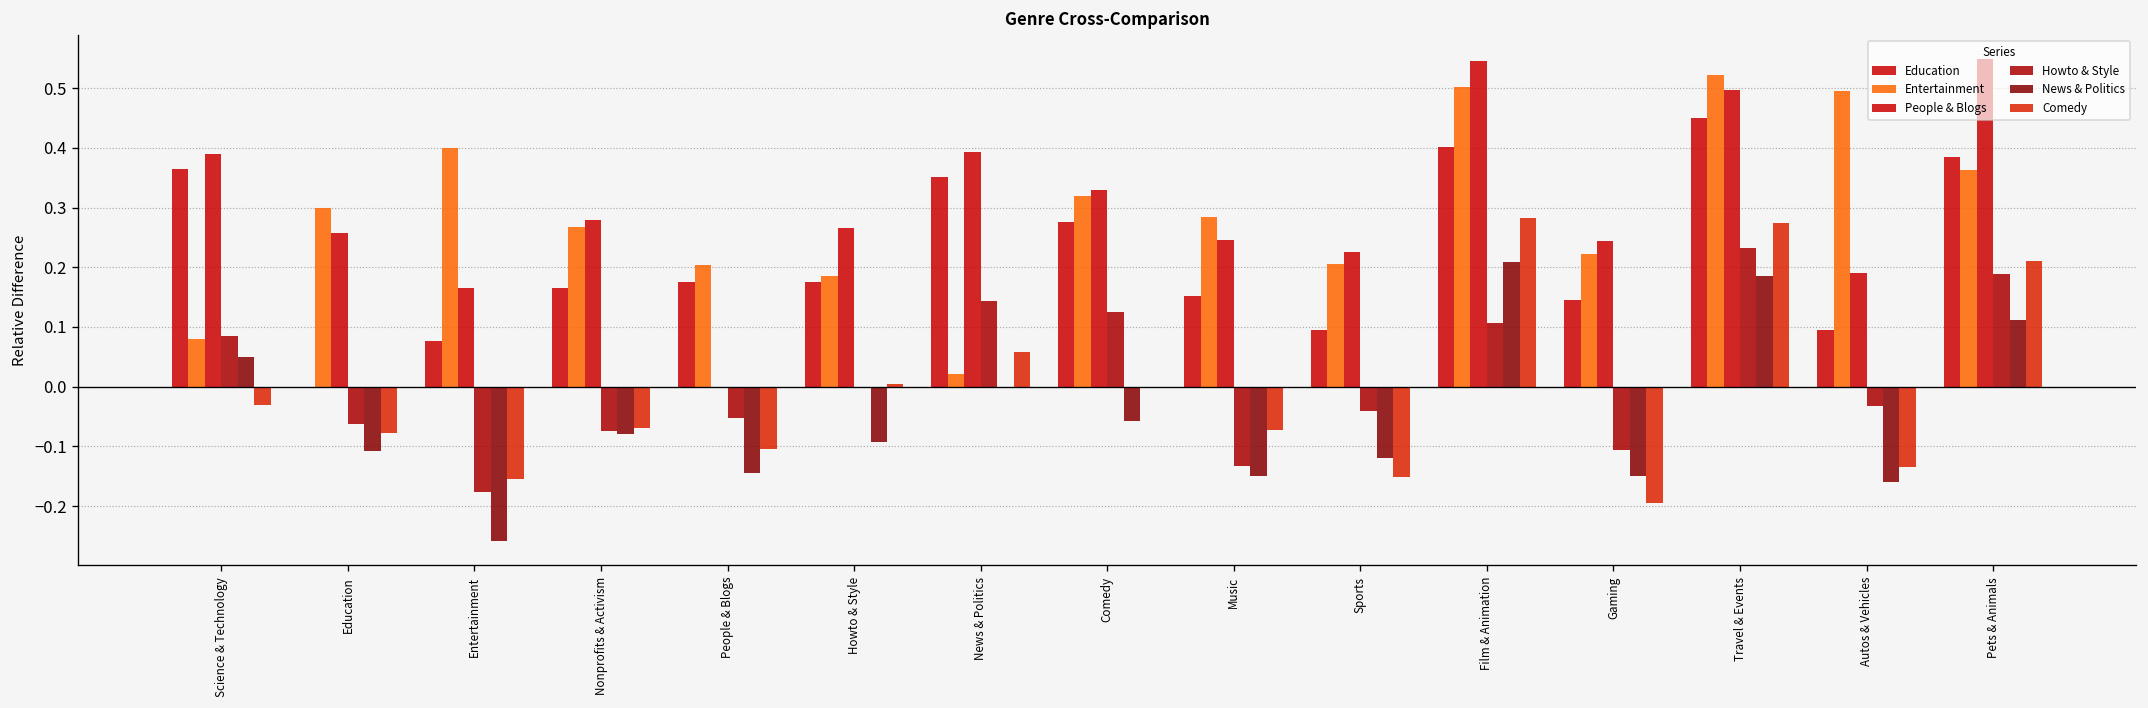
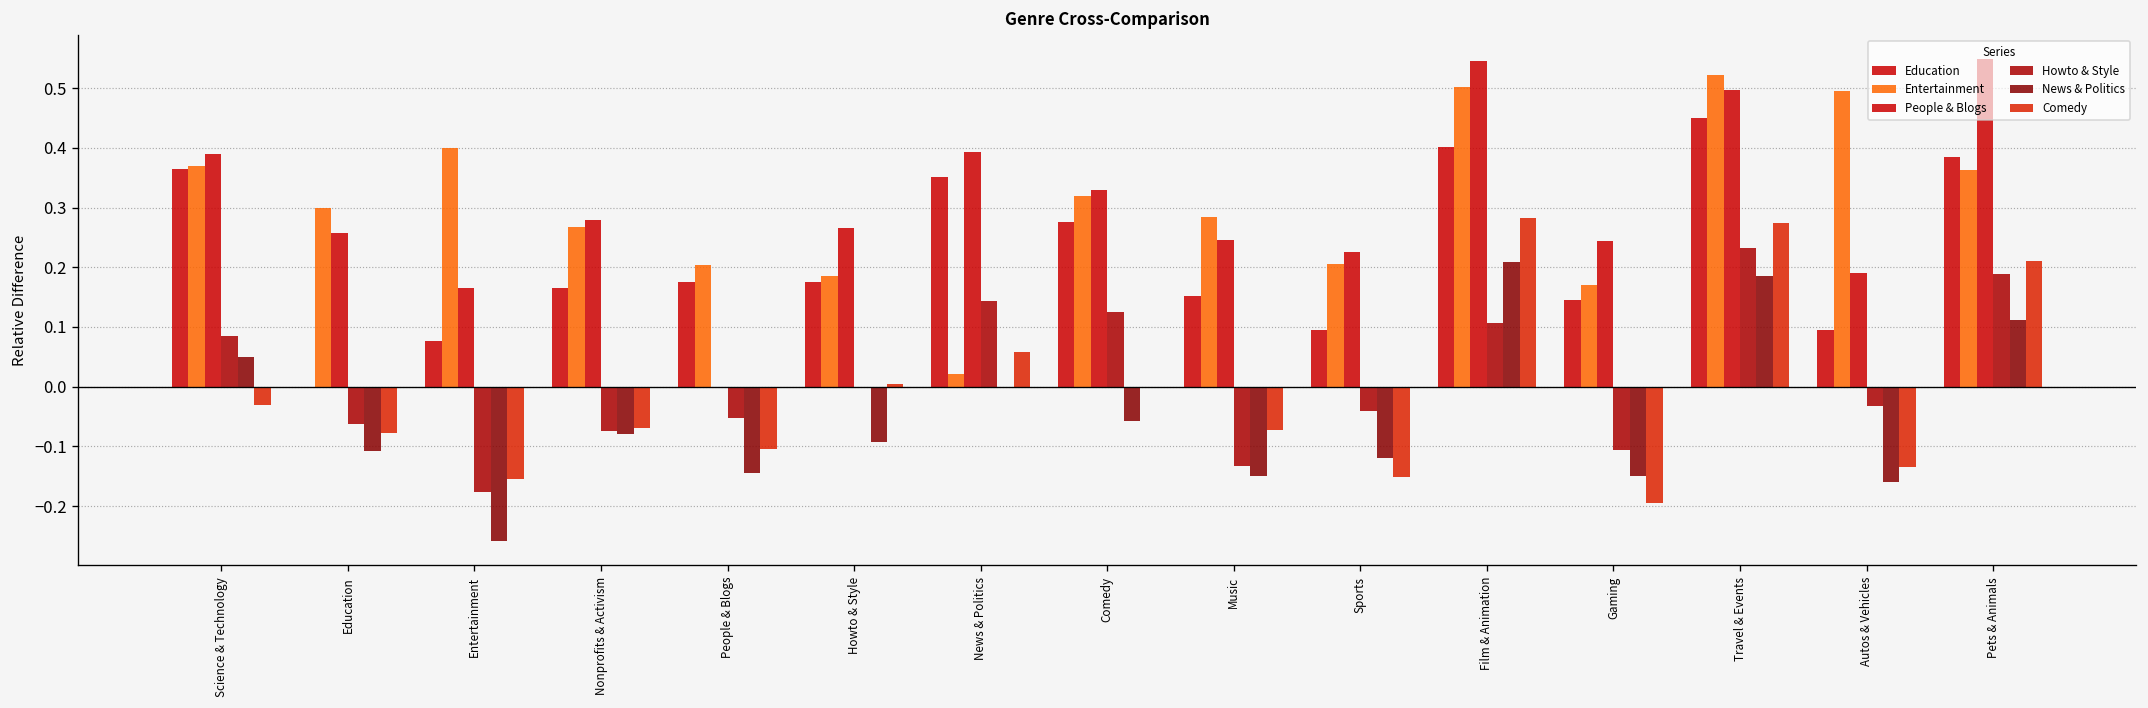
Entertainment, Science & Technology: 0.08 -> 0.37
Entertainment, Gaming: 0.22 -> 0.17
